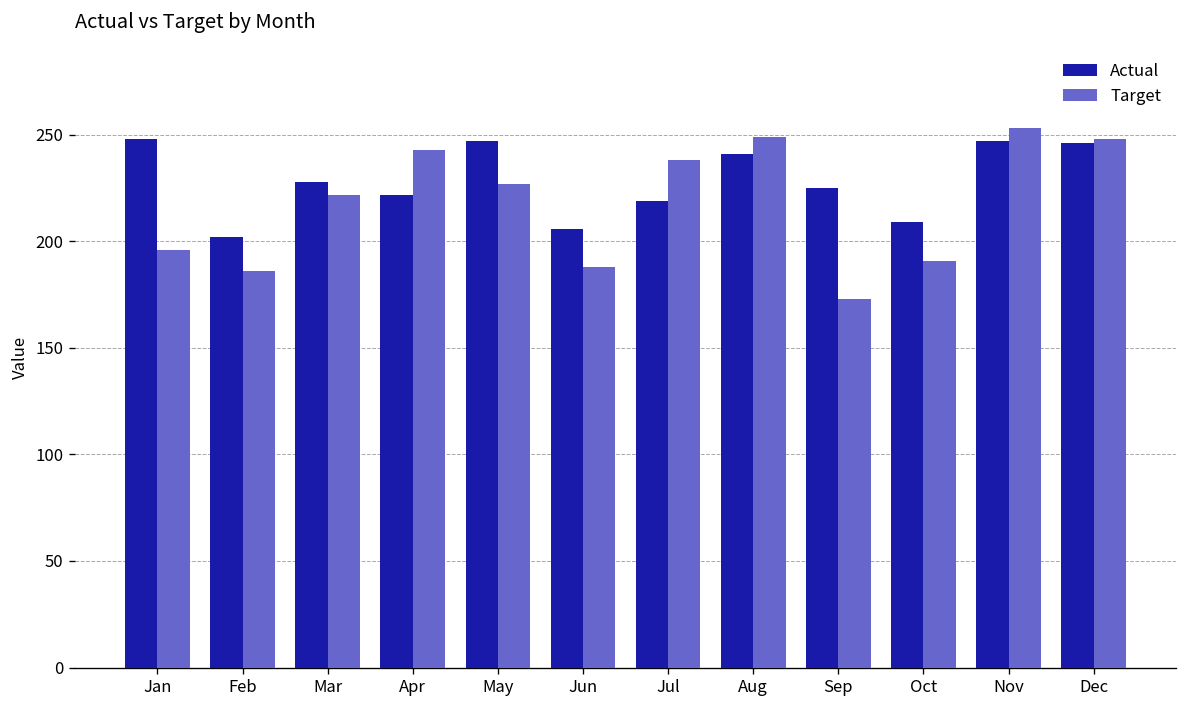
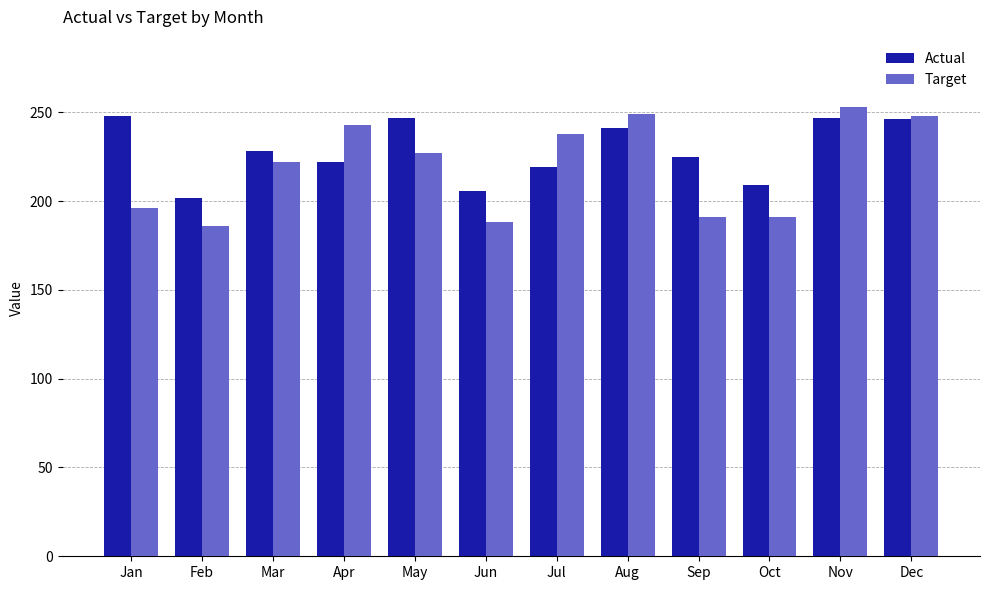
Target, Sep: 173 -> 191
